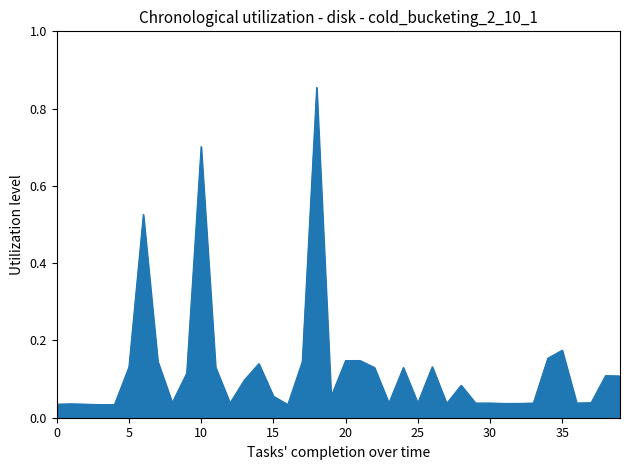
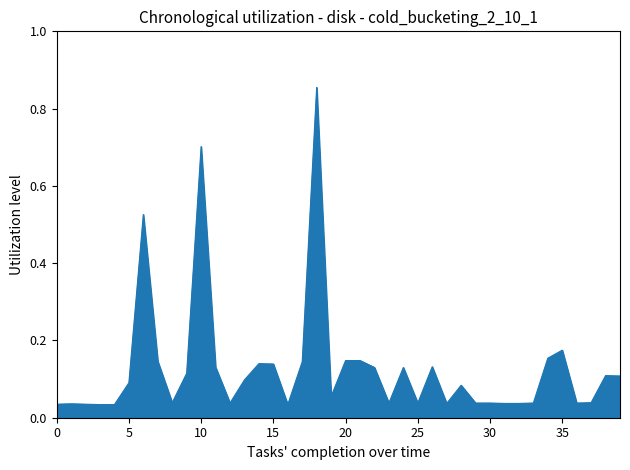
5: 0.13 -> 0.09
15: 0.06 -> 0.14
